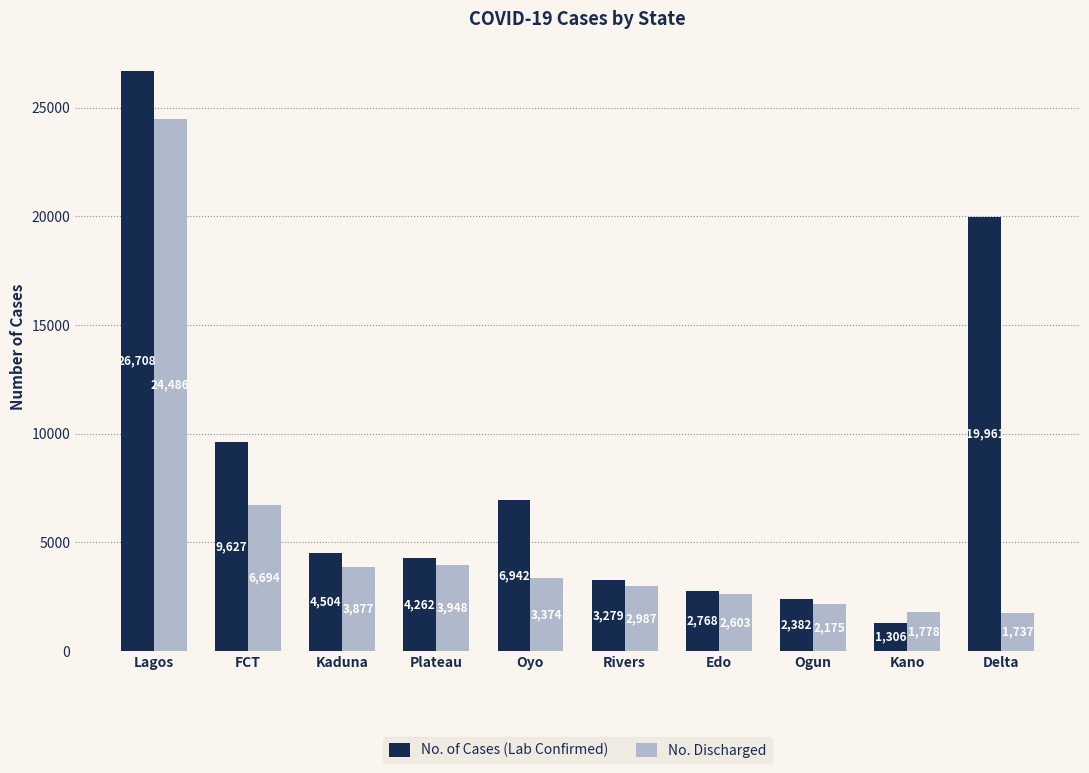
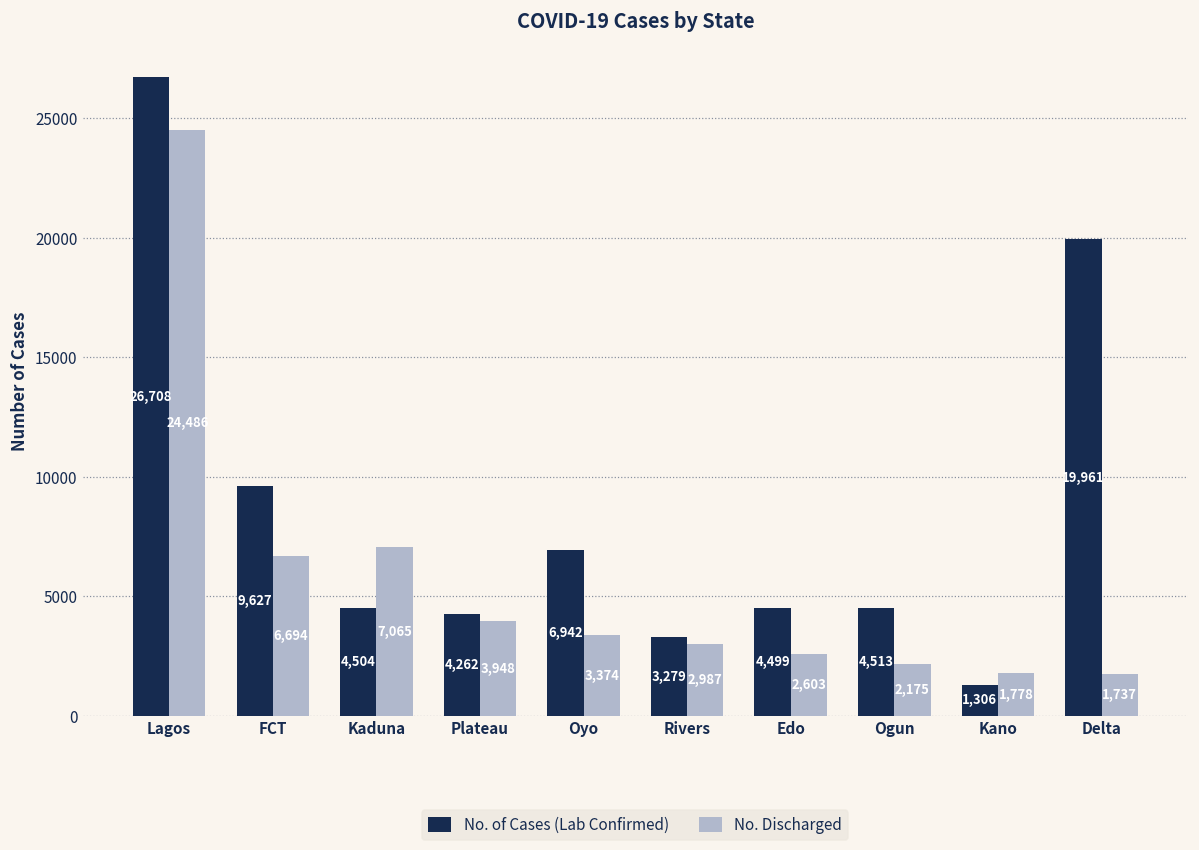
No. Discharged, Kaduna: 3,877 -> 7,065
No. of Cases (Lab Confirmed), Edo: 2,768 -> 4,499
No. of Cases (Lab Confirmed), Ogun: 2,382 -> 4,513
